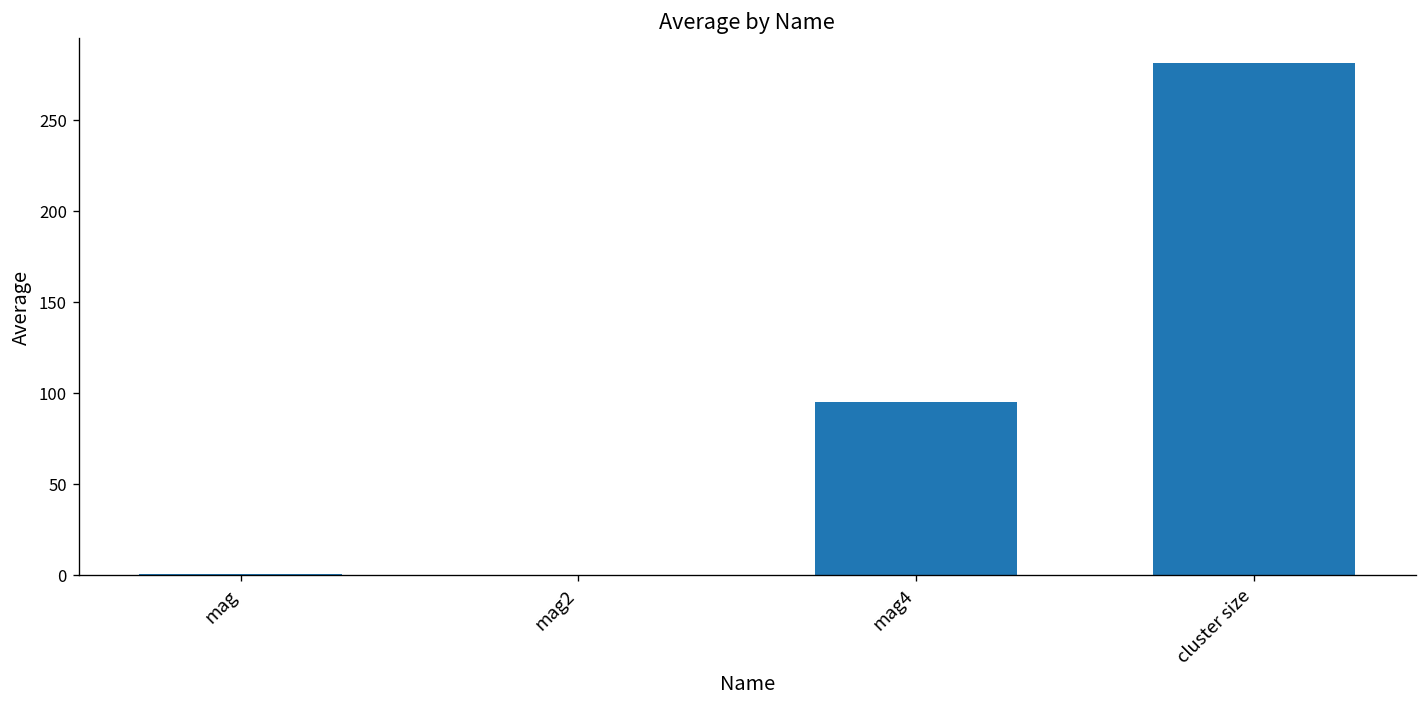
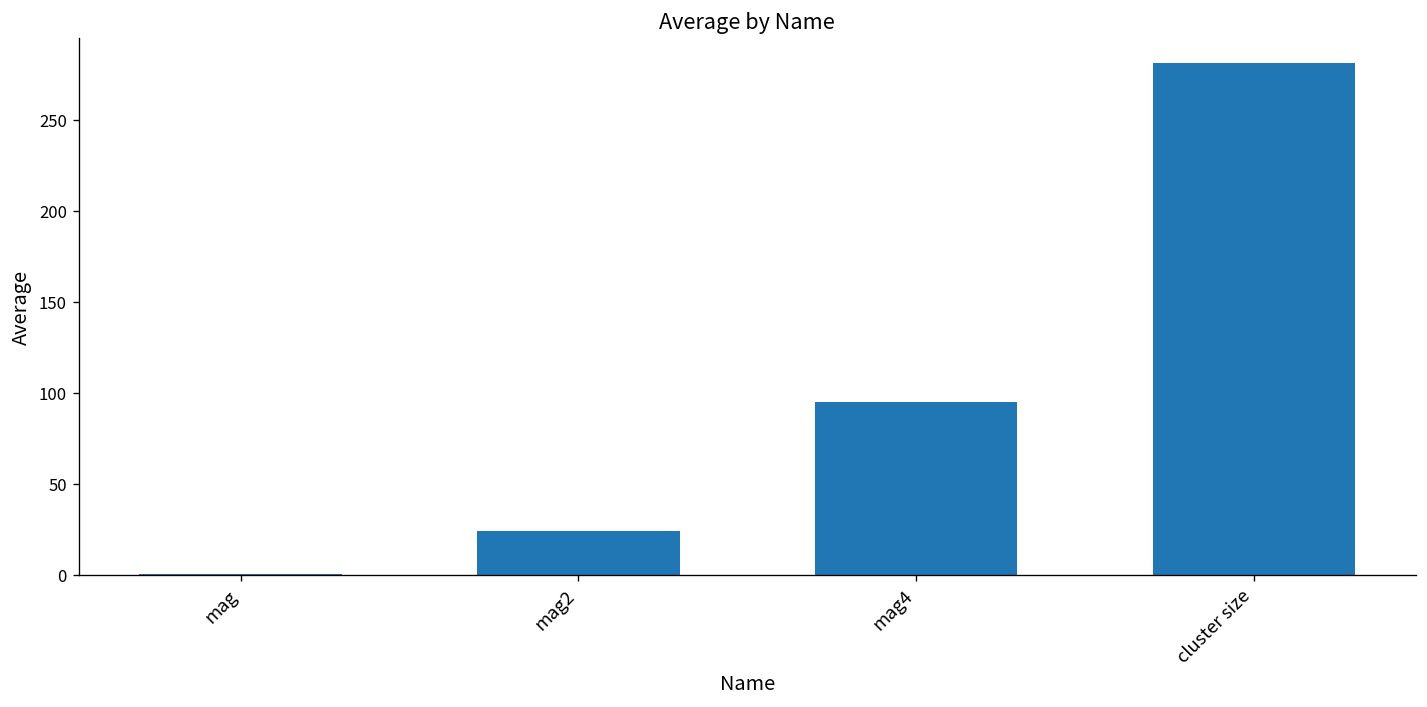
mag2: 0 -> 24
